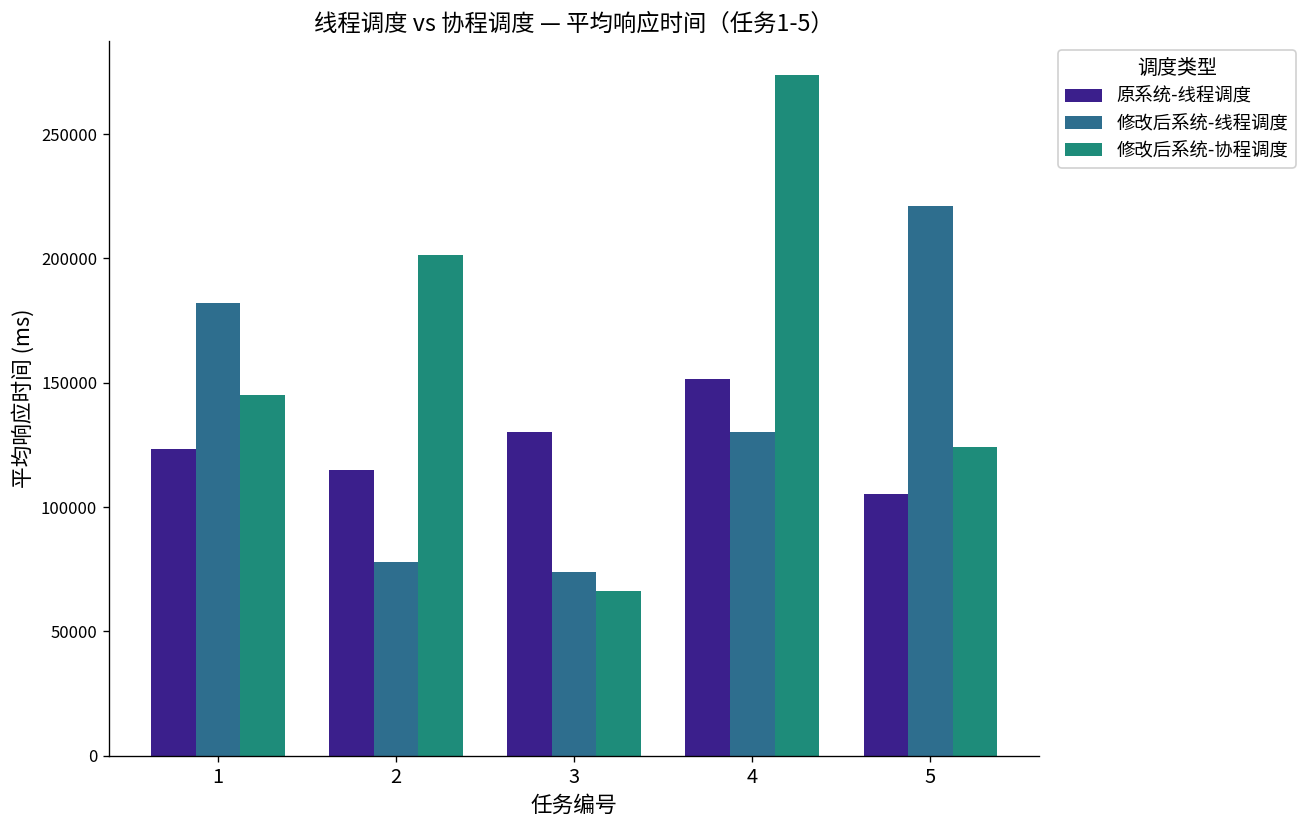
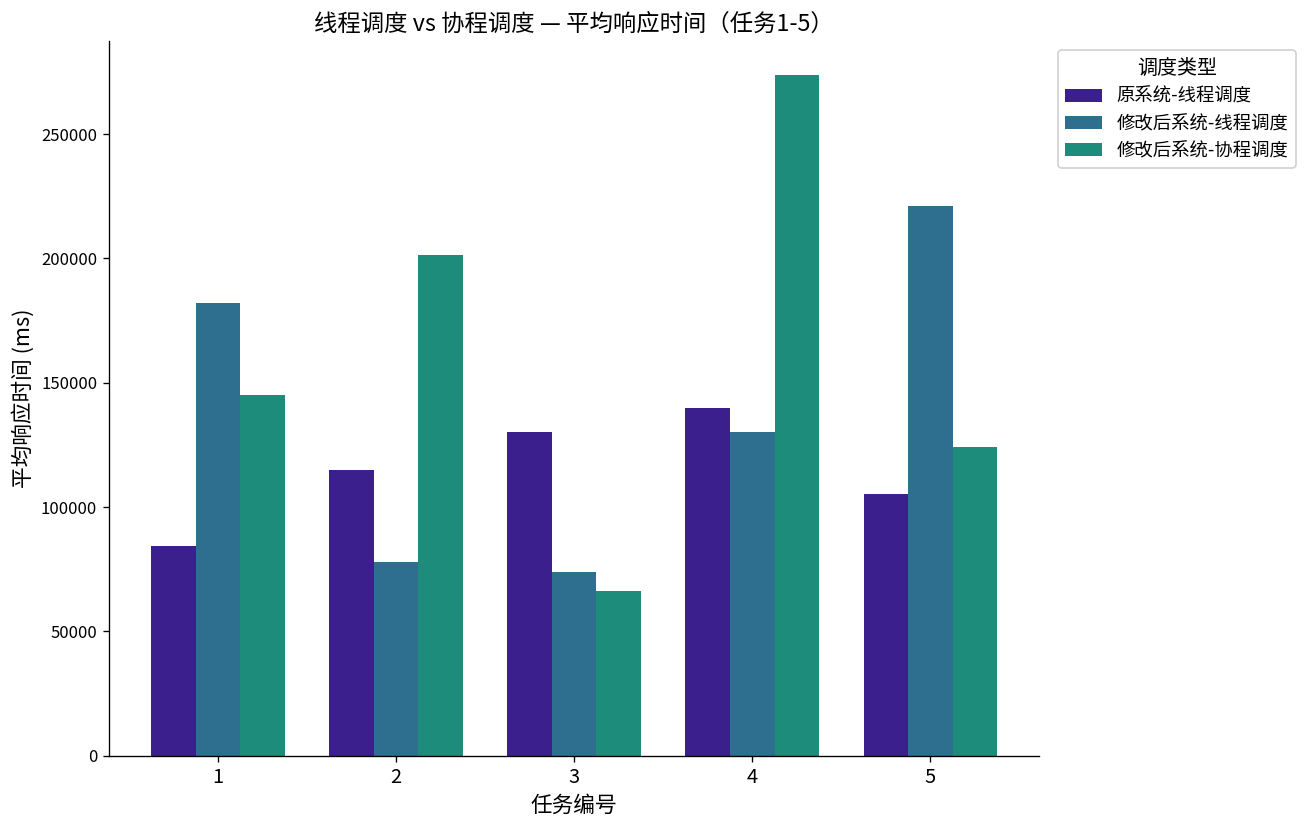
原系统-线程调度, 1: 123000 -> 84000
原系统-线程调度, 4: 151000 -> 140000
